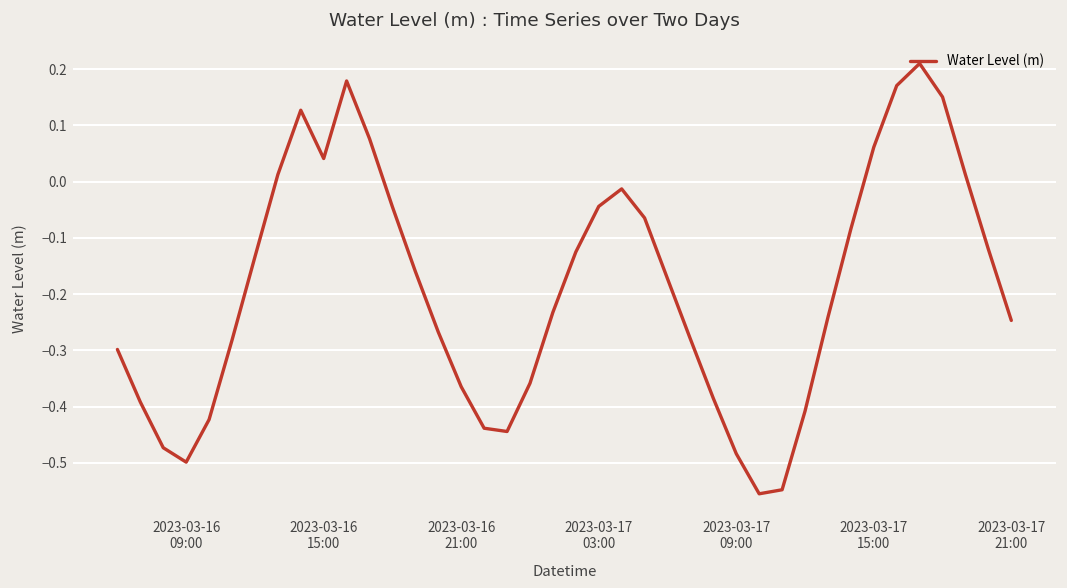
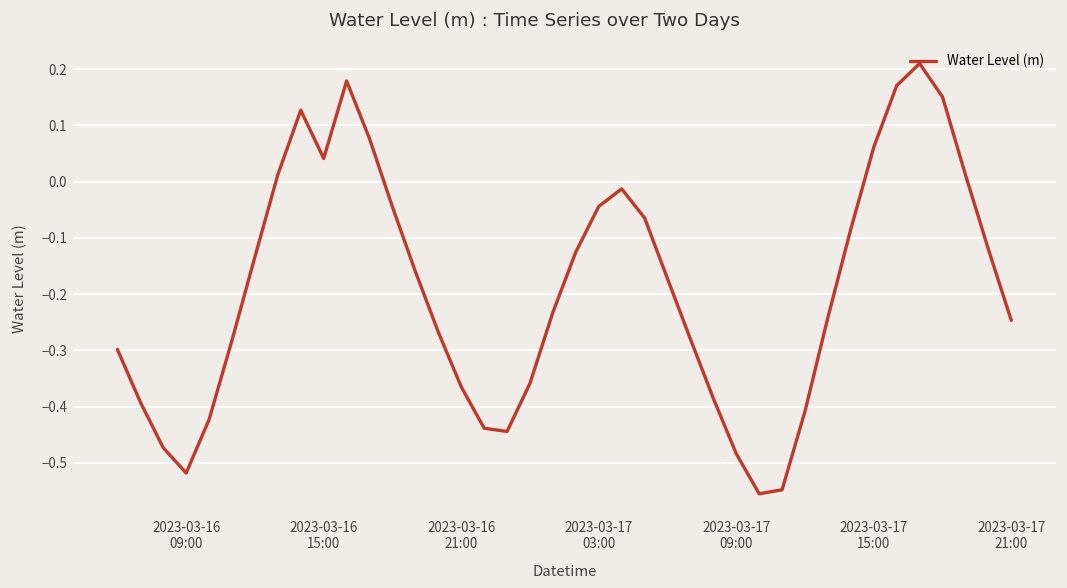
2023-03-16 09:00: -0.50 -> -0.52
